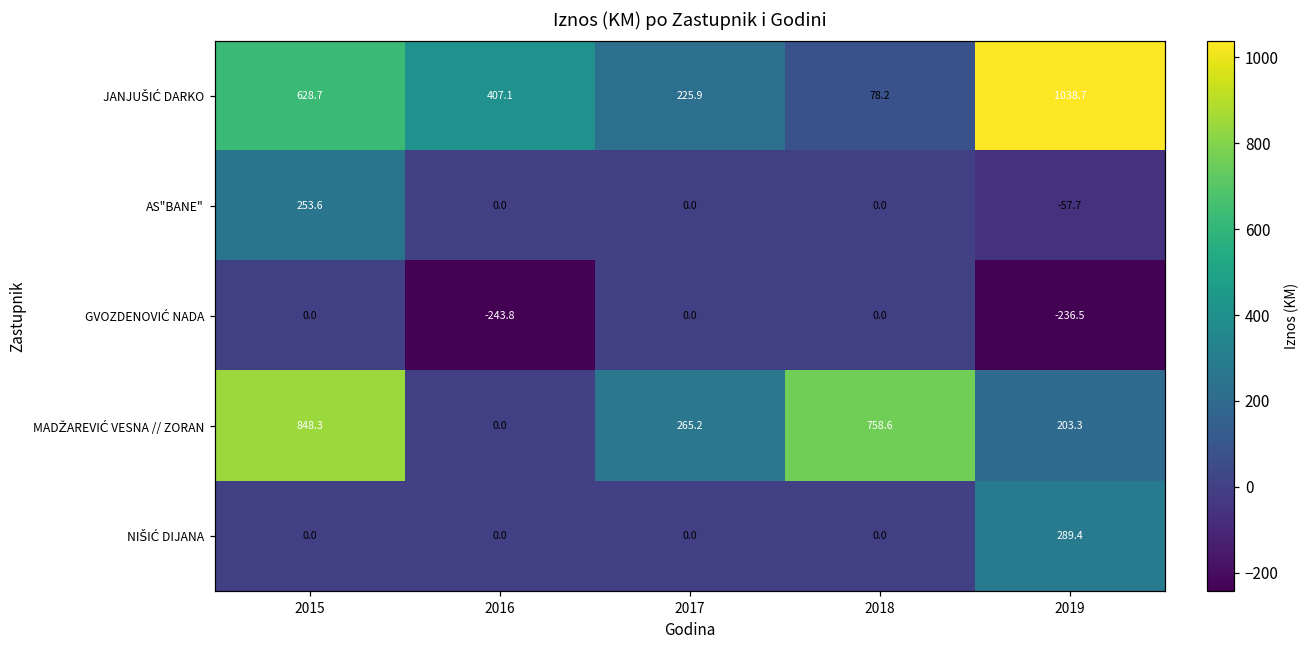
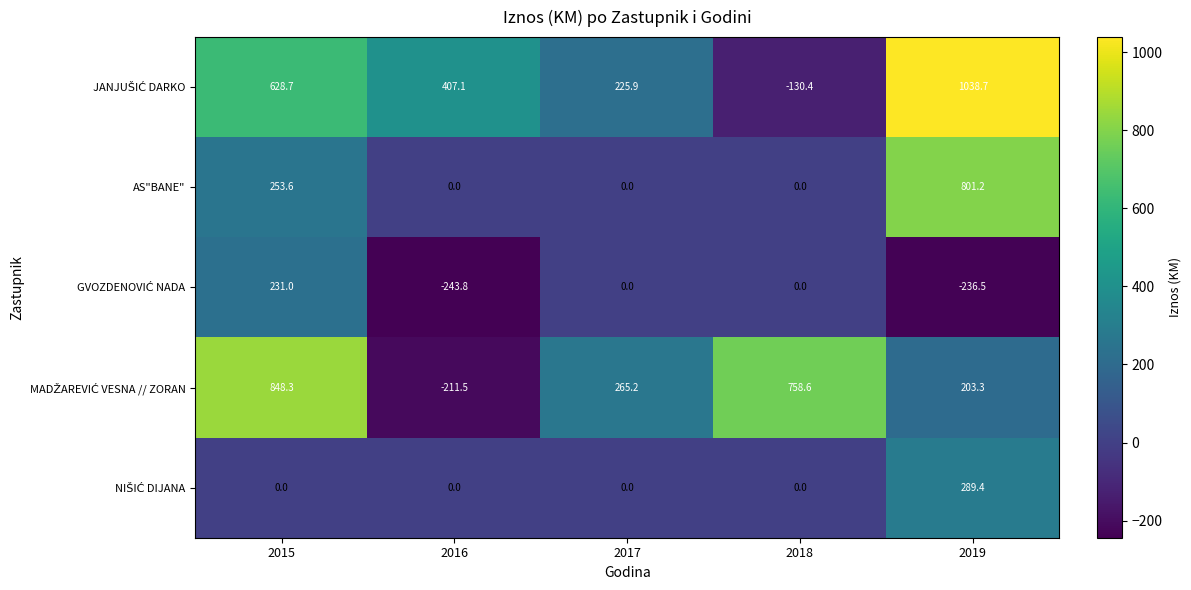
JANJUŠIĆ DARKO, 2018: 78.2 -> -130.4
AS"BANE", 2019: -57.7 -> 801.2
GVOZDENOVIĆ NADA, 2015: 0.0 -> 231.0
MADŽAREVIĆ VESNA // ZORAN, 2016: 0.0 -> -211.5
